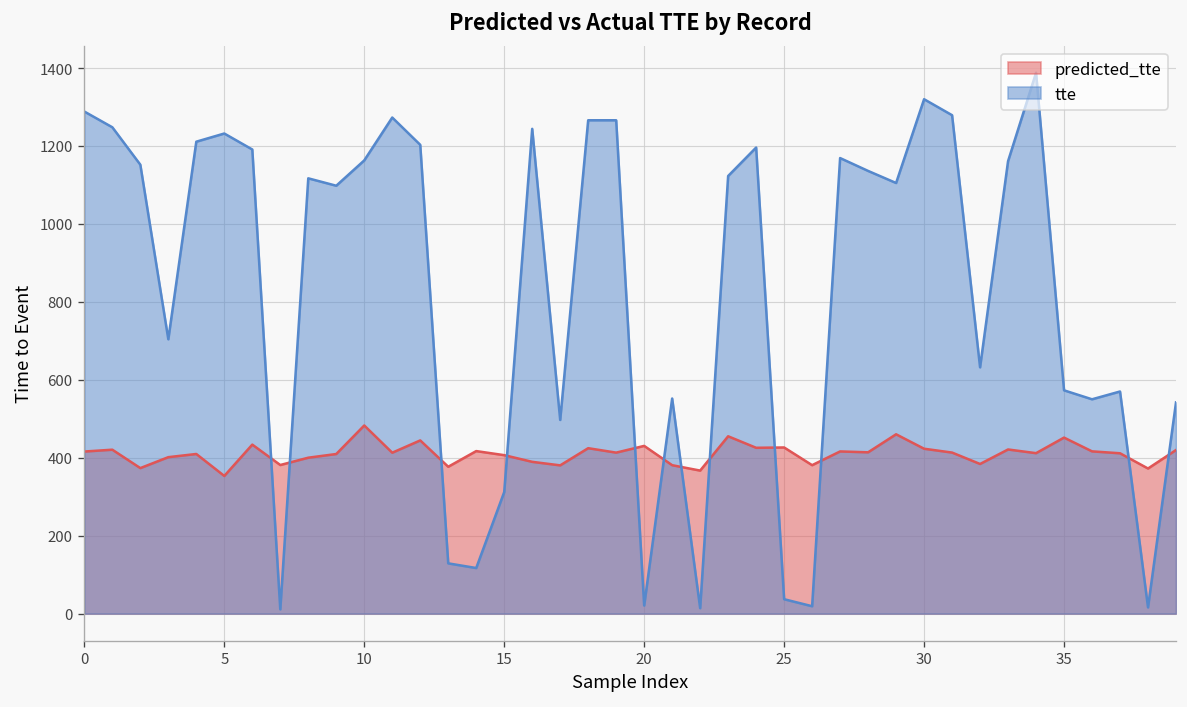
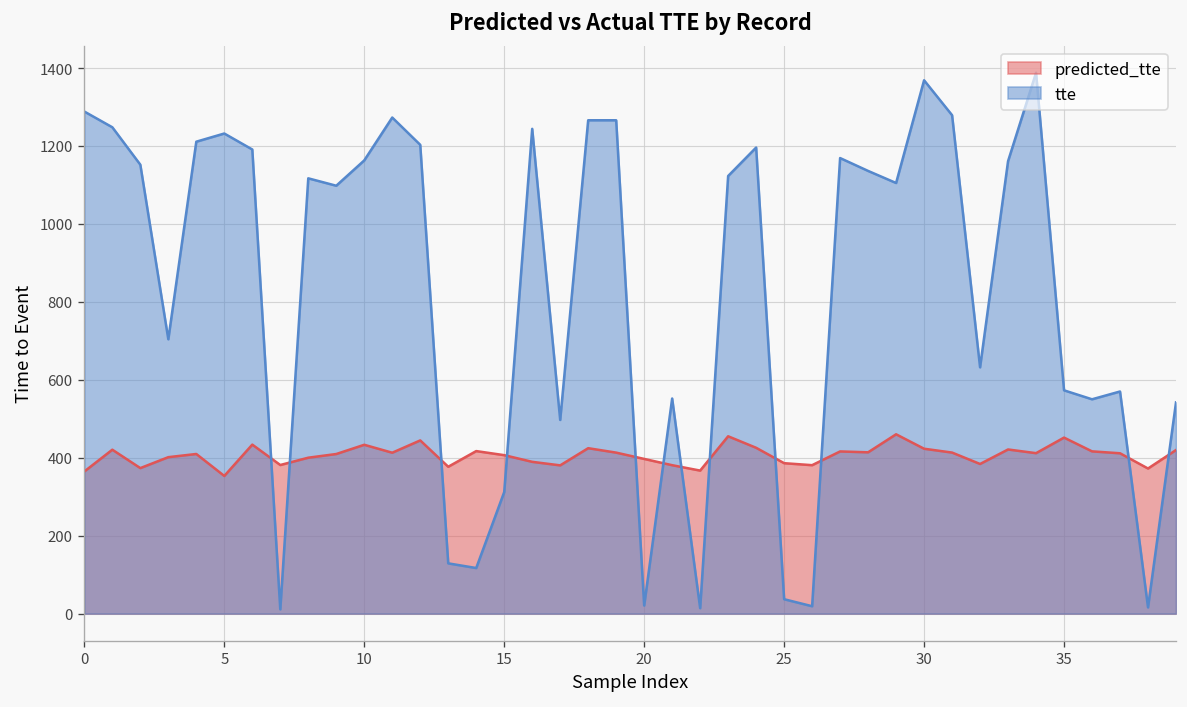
predicted_tte, 0: 420 -> 360
predicted_tte, 10: 480 -> 430
predicted_tte, 20: 430 -> 400
predicted_tte, 25: 430 -> 390
tte, 30: 1320 -> 1370
